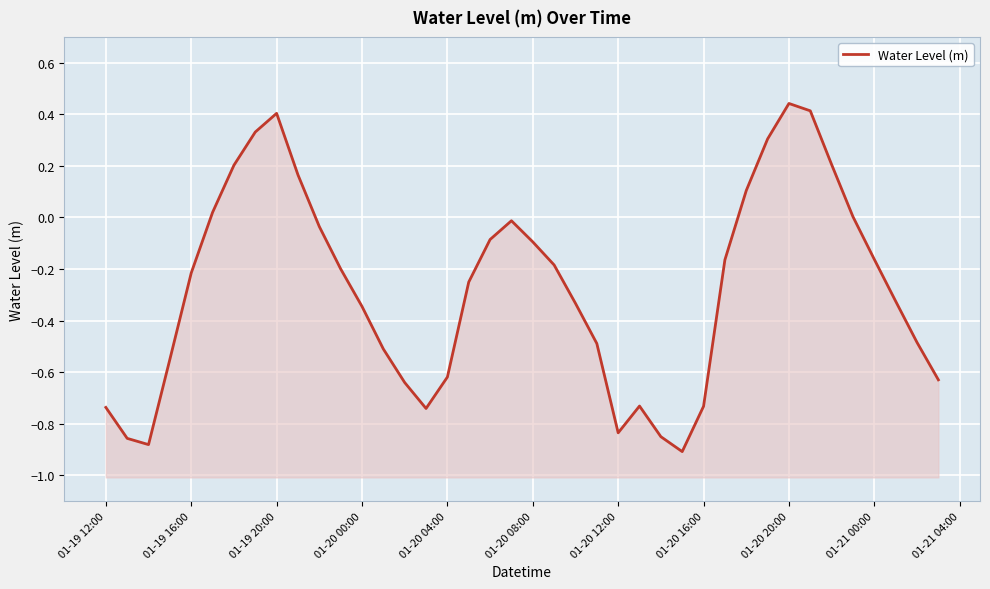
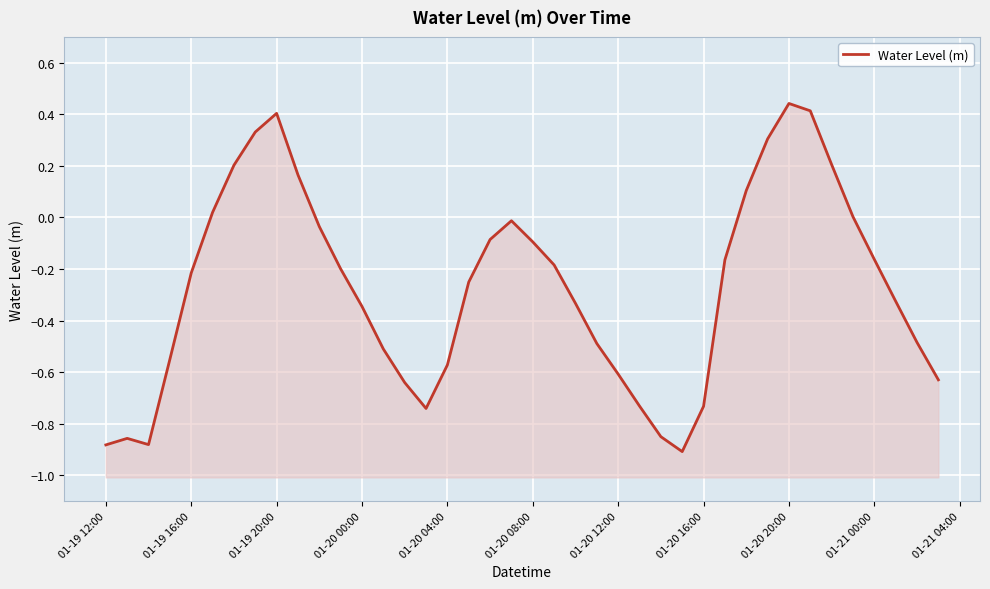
01-19 12:00: -0.74 -> -0.88
01-20 04:00: -0.62 -> -0.57
01-20 12:00: -0.84 -> -0.61
